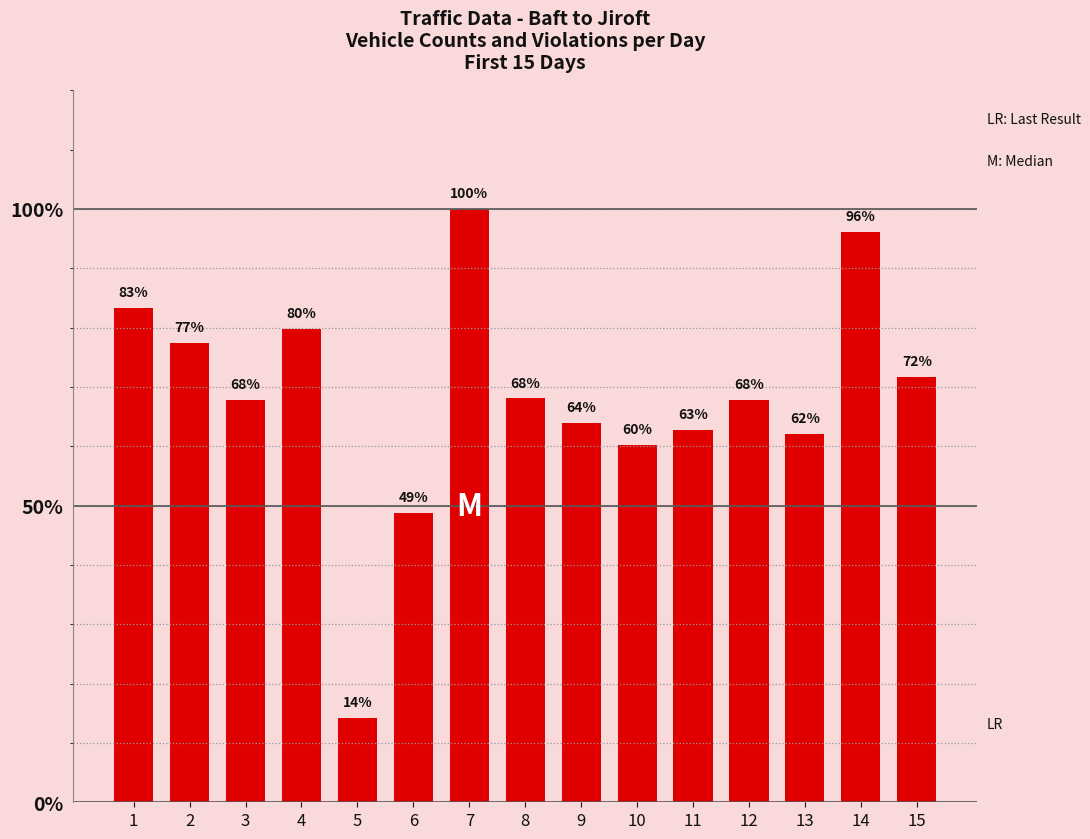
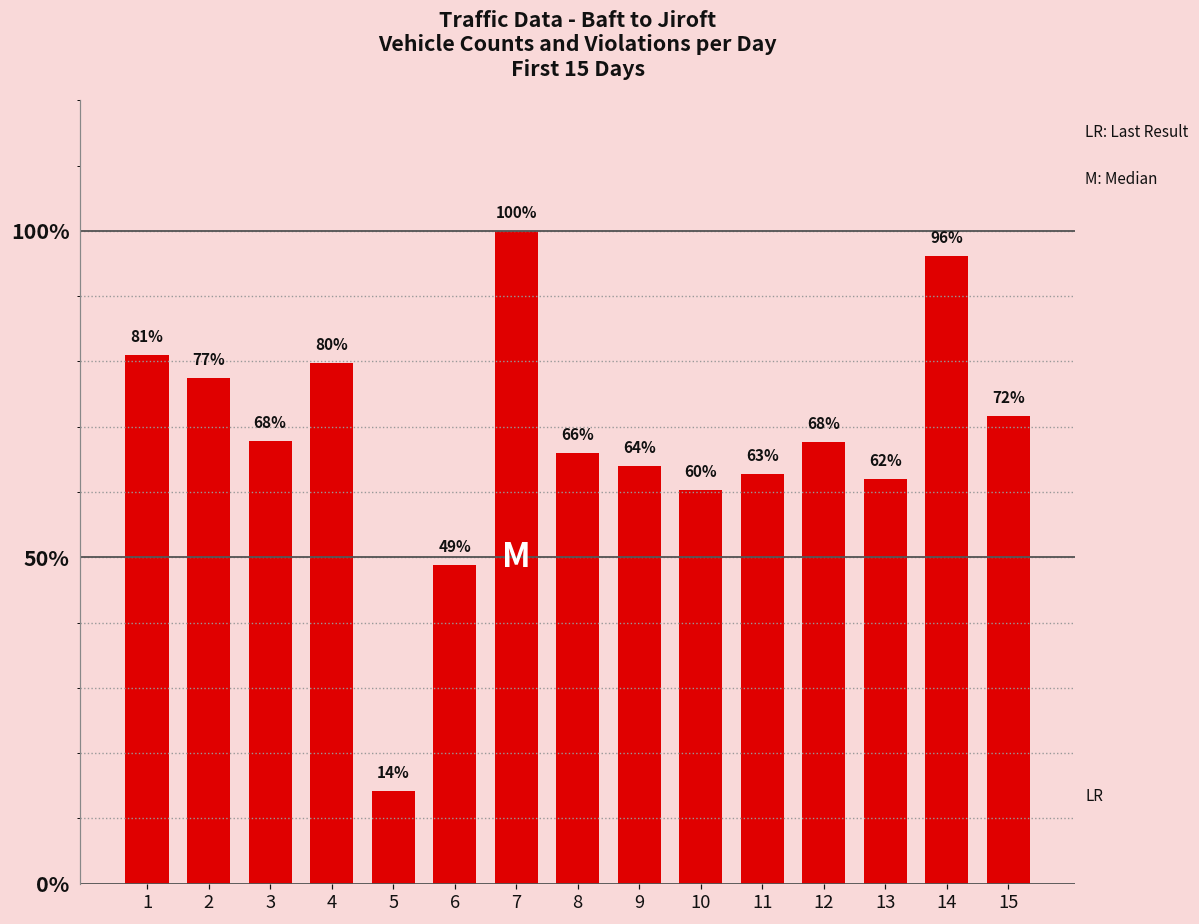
1: 83% -> 81%
8: 68% -> 66%
